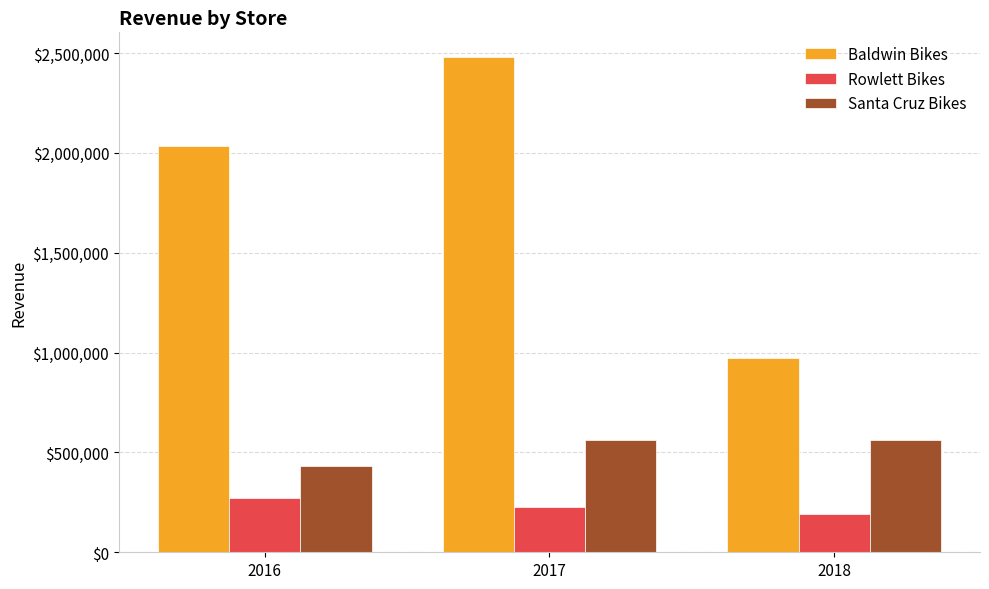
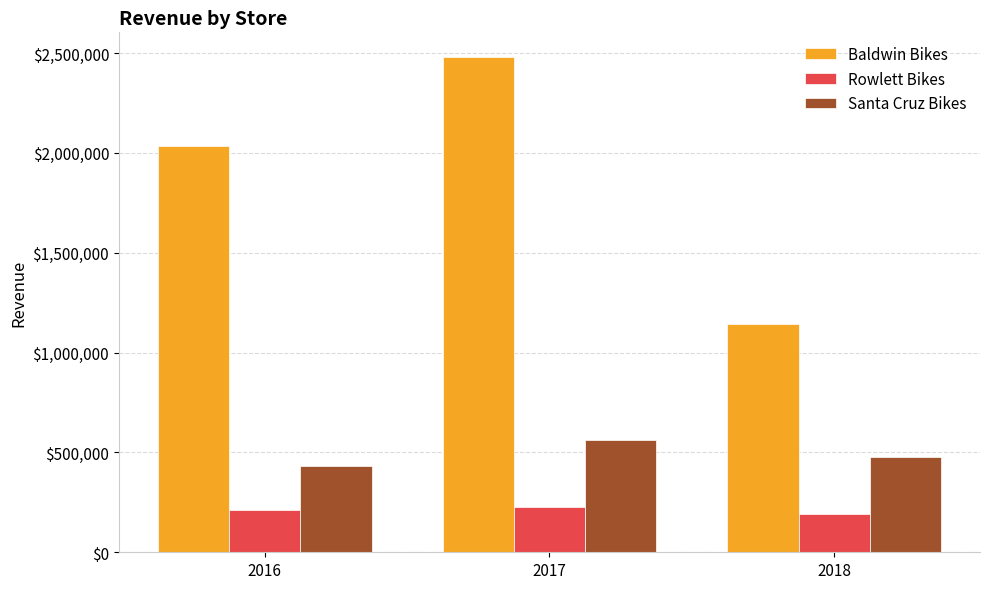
Rowlett Bikes, 2016: $270,000 -> $210,000
Baldwin Bikes, 2018: $970,000 -> $1,150,000
Santa Cruz Bikes, 2018: $560,000 -> $480,000
